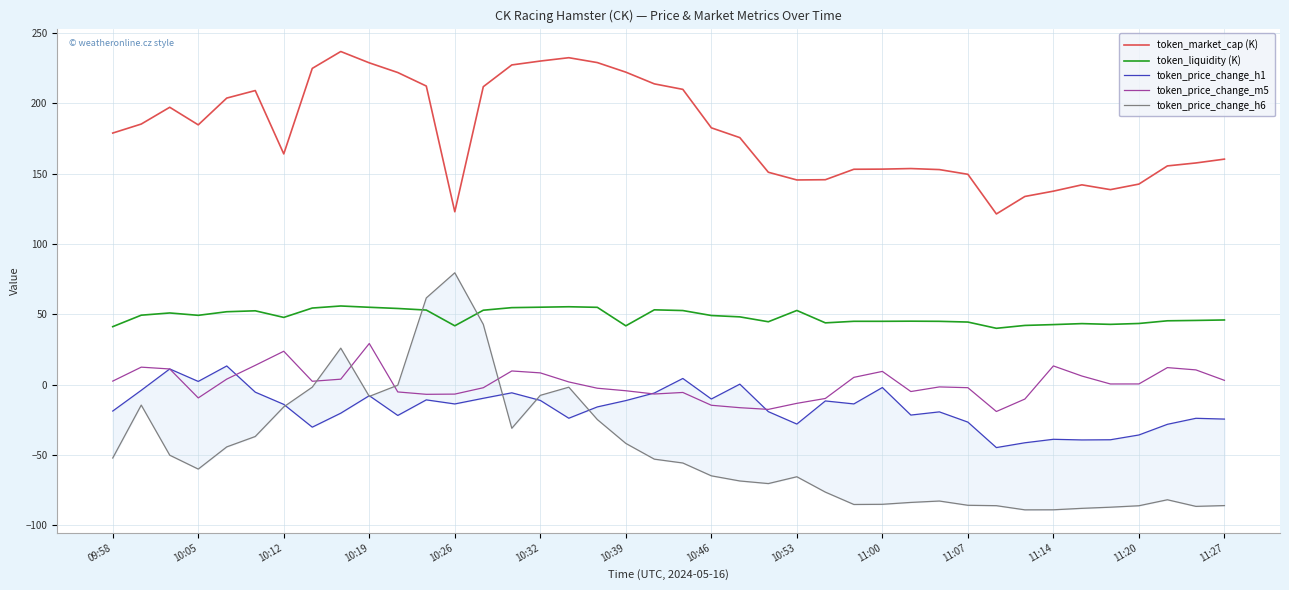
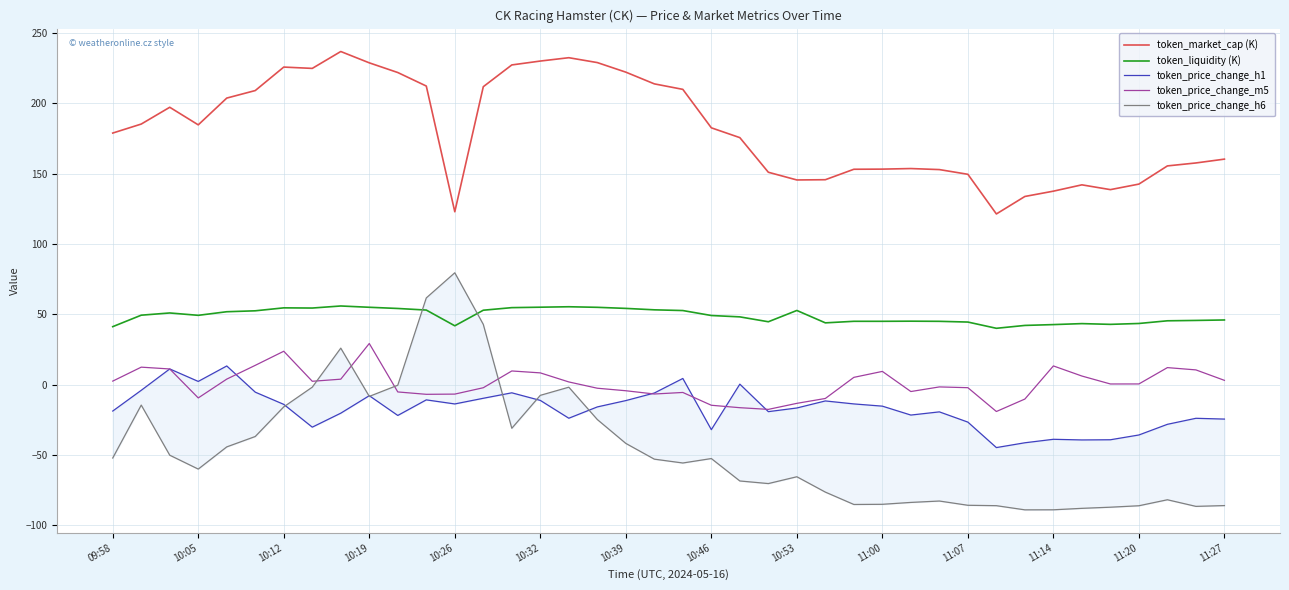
token_market_cap (K), 10:12: 164 -> 226
token_liquidity (K), 10:12: 48 -> 55
token_liquidity (K), 10:39: 42 -> 54
token_price_change_h1, 10:46: -10 -> -32
token_price_change_h6, 10:46: -65 -> -53
token_price_change_h1, 10:53: -28 -> -17
token_price_change_h1, 11:00: -2 -> -15
